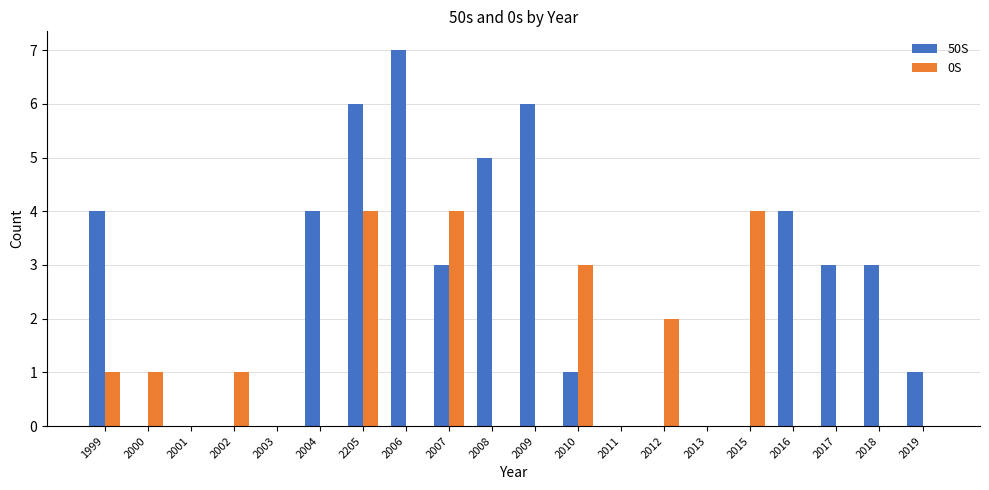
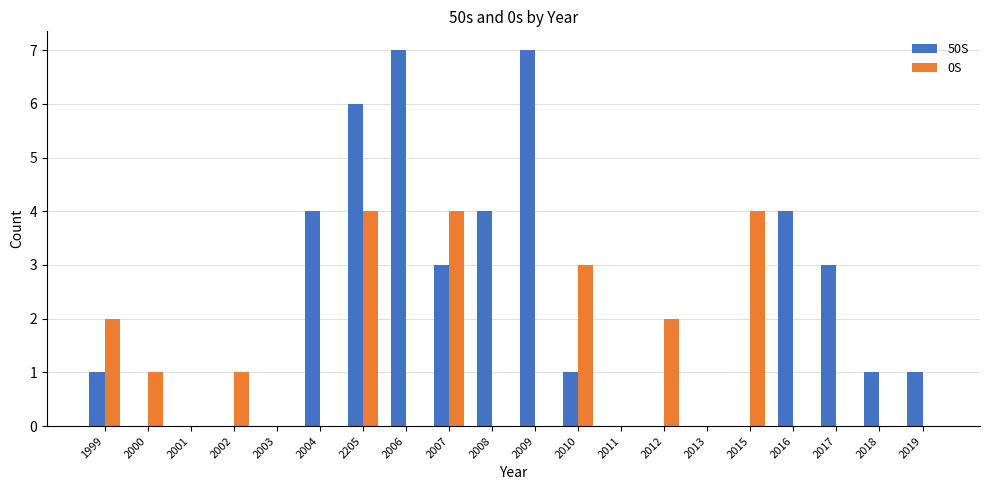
50S, 1999: 4 -> 1
0S, 1999: 1 -> 2
50S, 2008: 5 -> 4
50S, 2009: 6 -> 7
50S, 2018: 3 -> 1
